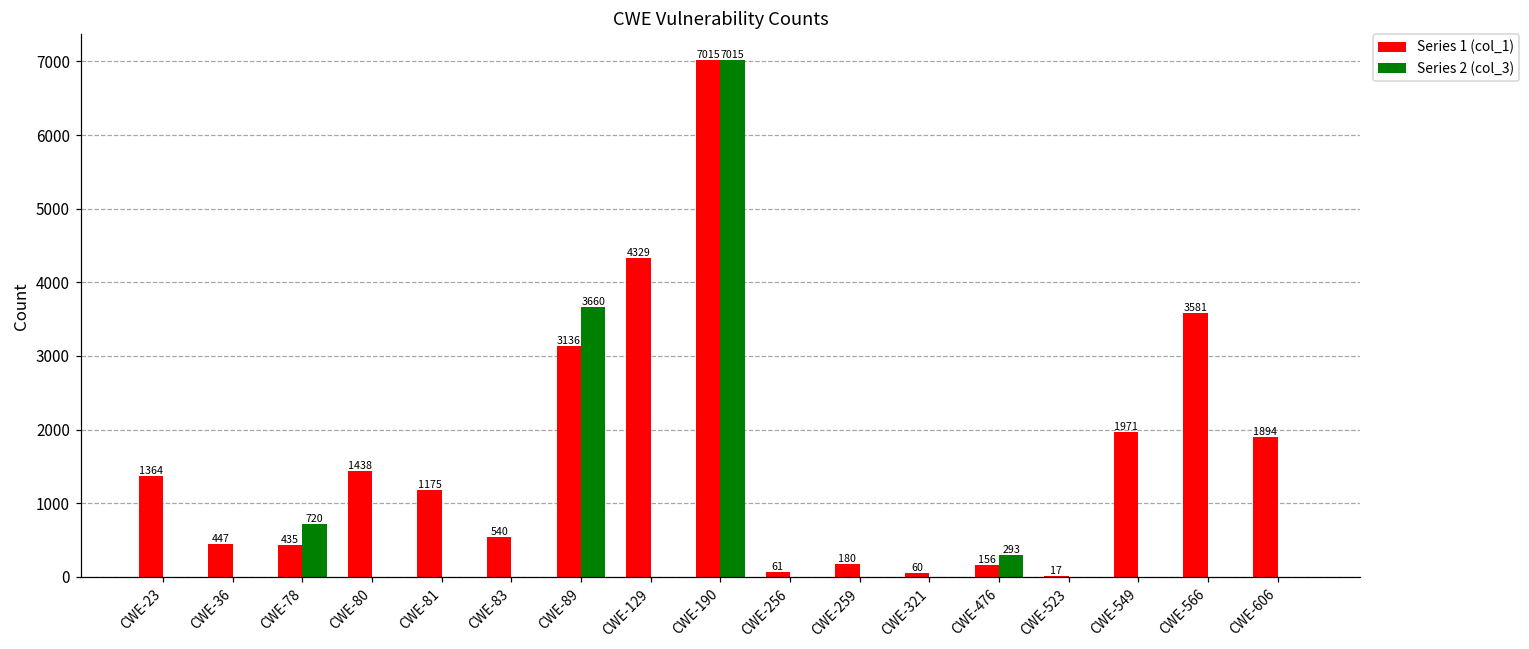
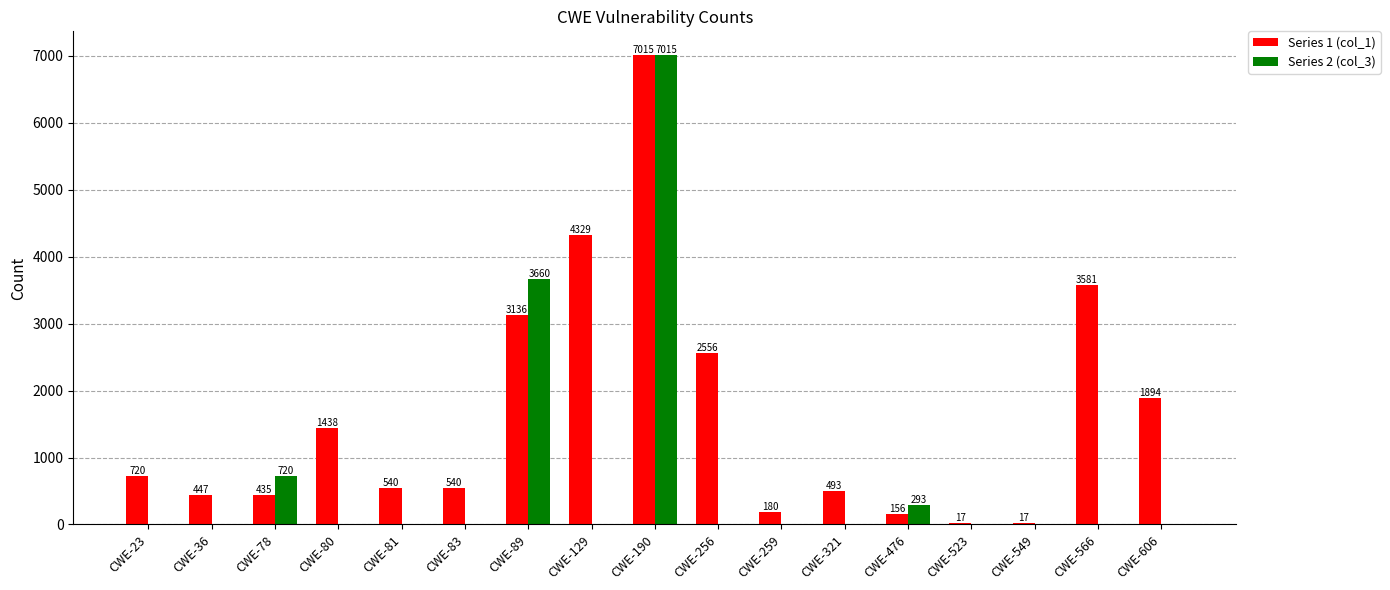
Series 1 (col_1), CWE-23: 1364 -> 720
Series 1 (col_1), CWE-81: 1175 -> 540
Series 1 (col_1), CWE-256: 61 -> 2556
Series 1 (col_1), CWE-321: 60 -> 493
Series 1 (col_1), CWE-549: 1971 -> 17
